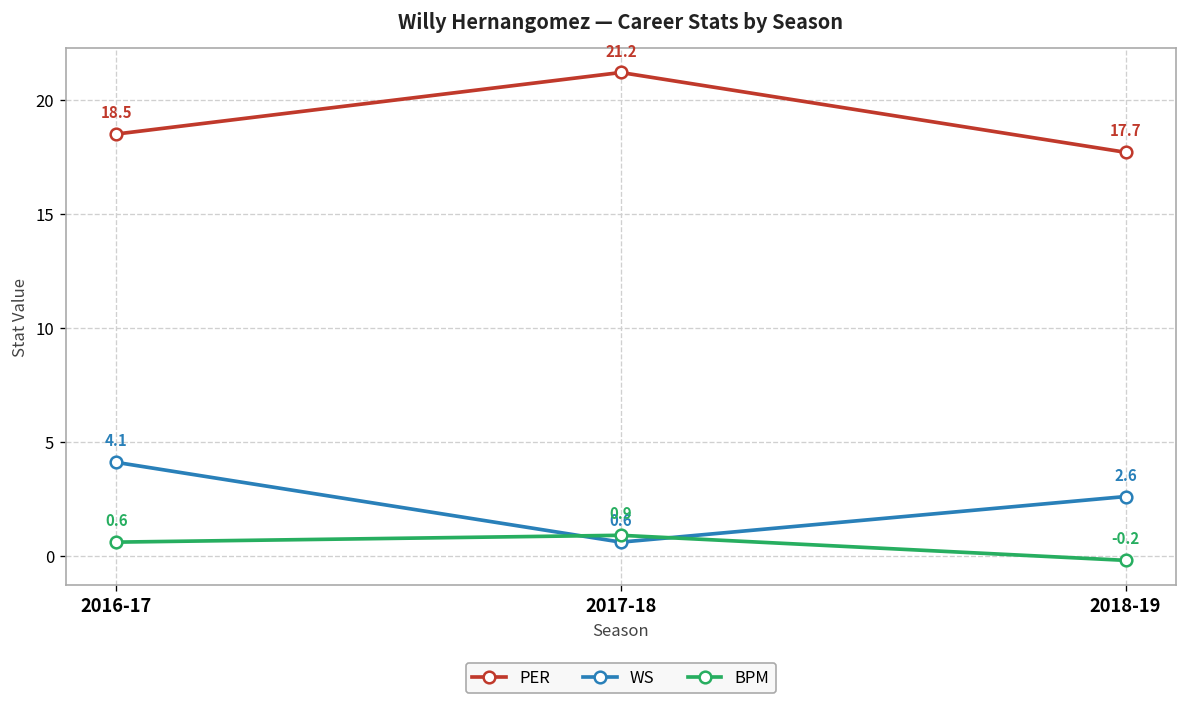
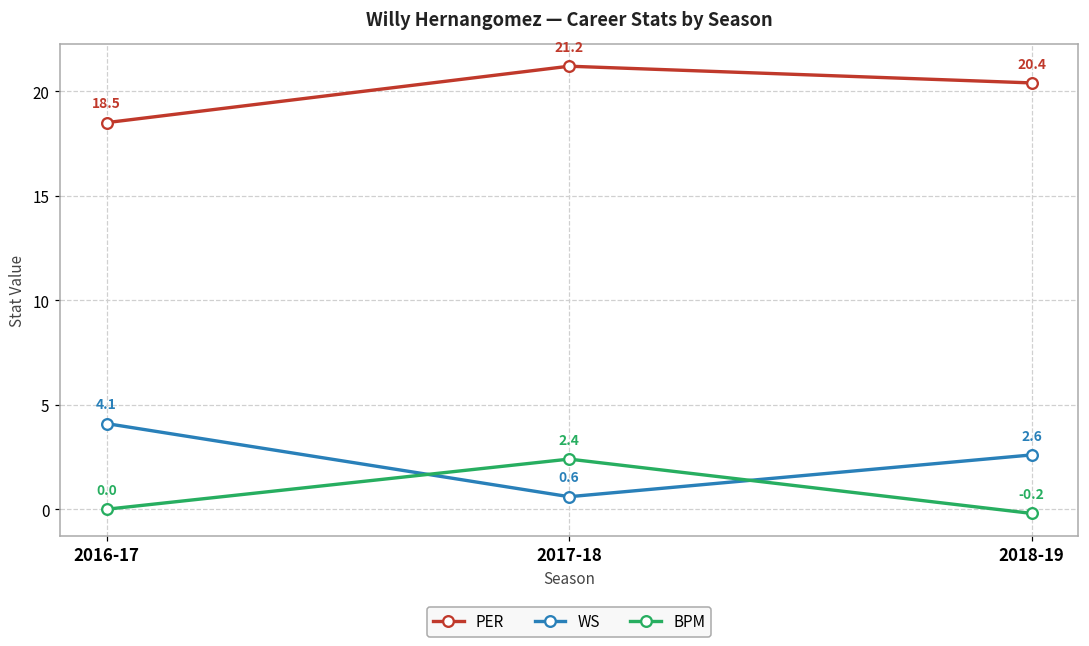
BPM, 2016-17: 0.6 -> 0.0
BPM, 2017-18: 0.9 -> 2.4
PER, 2018-19: 17.7 -> 20.4
